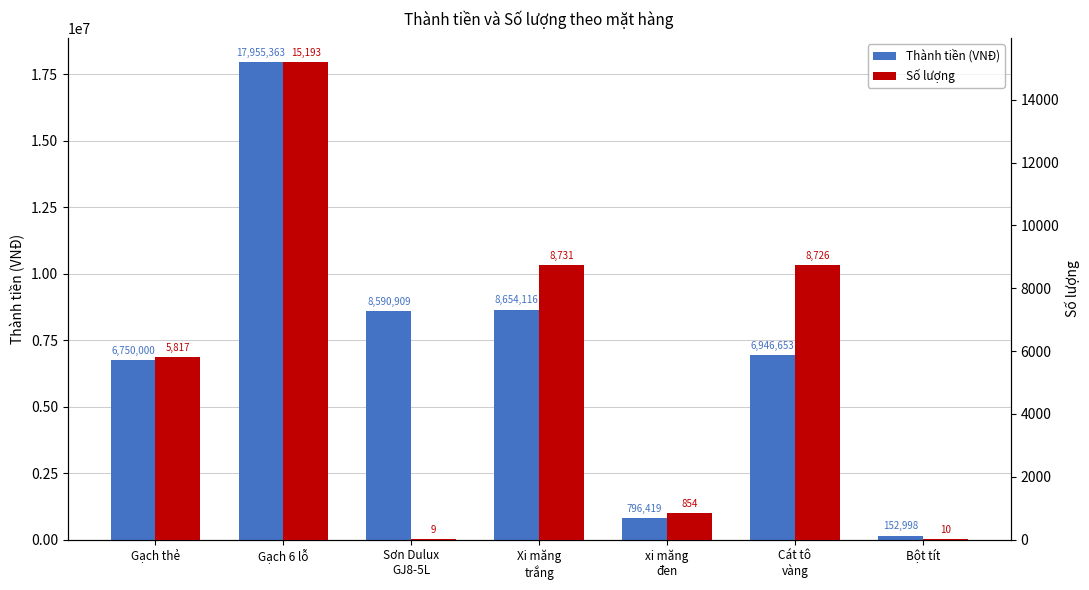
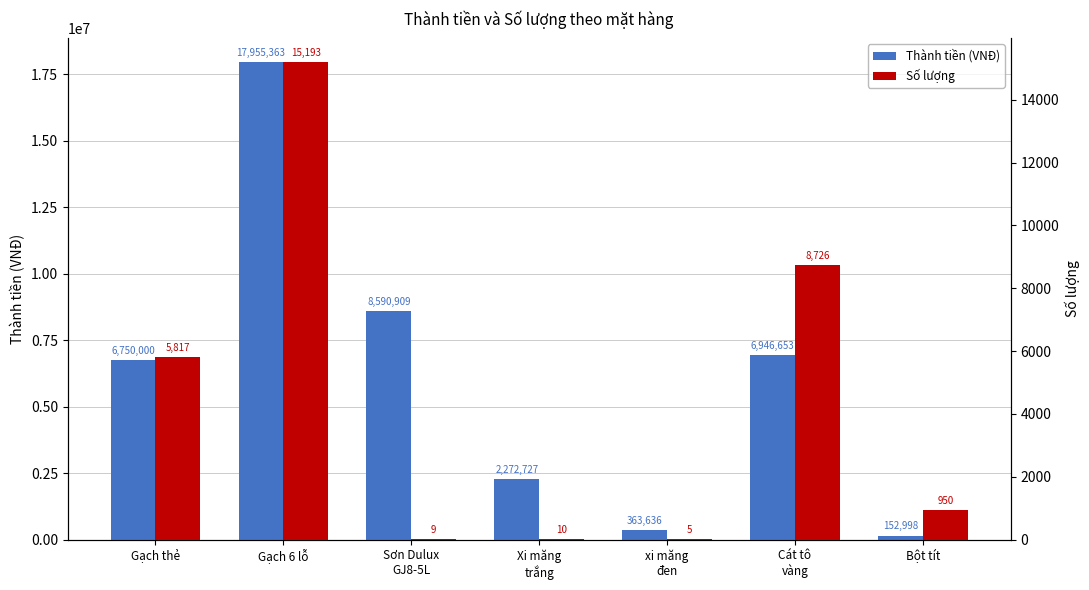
Thành tiền (VNĐ), Xi măng trắng: 8,654,116 -> 2,272,727
Thành tiền (VNĐ), xi măng đen: 796,419 -> 363,636
Số lượng, Xi măng trắng: 8,731 -> 10
Số lượng, xi măng đen: 854 -> 5
Số lượng, Bột tít: 10 -> 950
